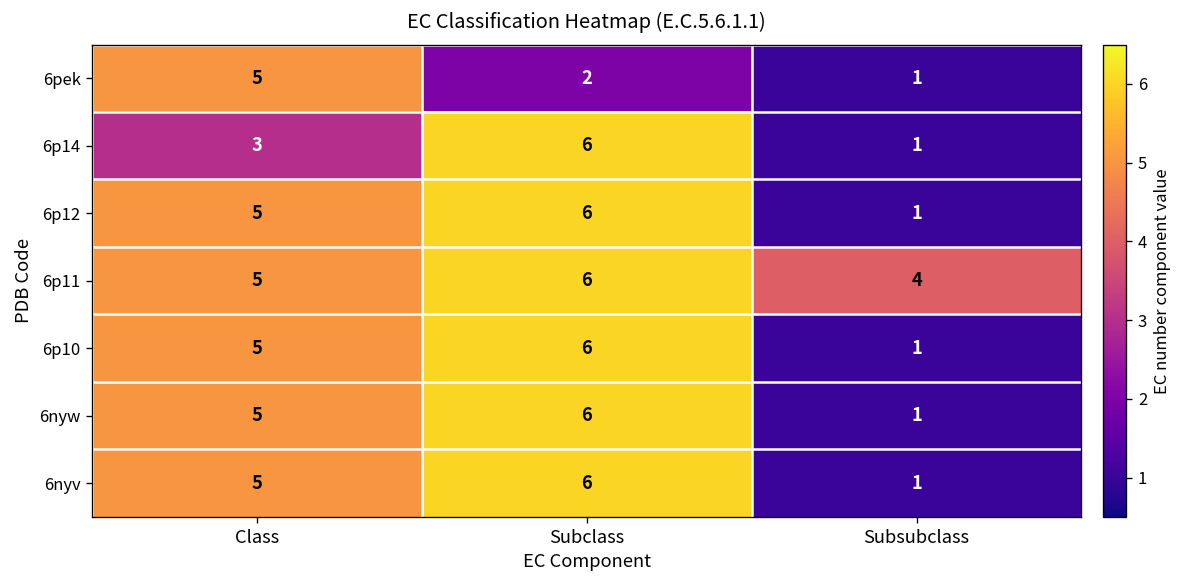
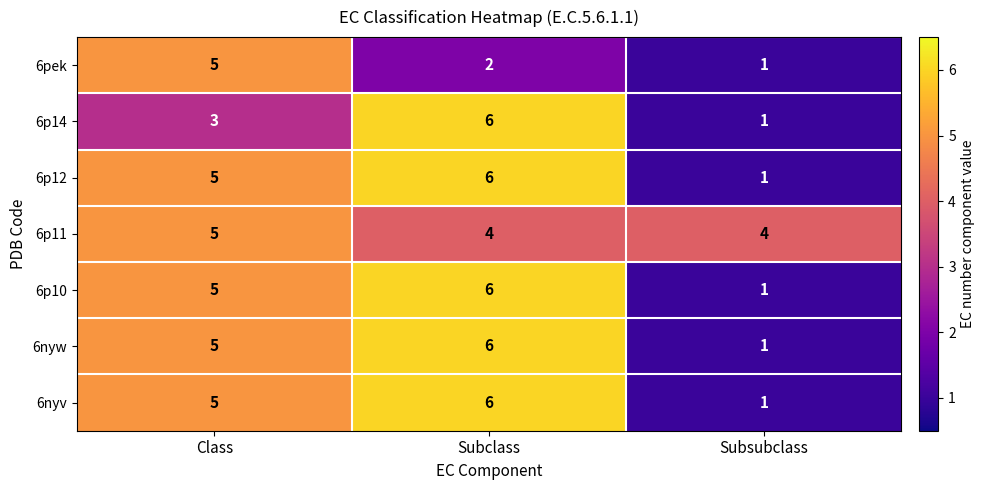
6p11, Subclass: 6 -> 4
